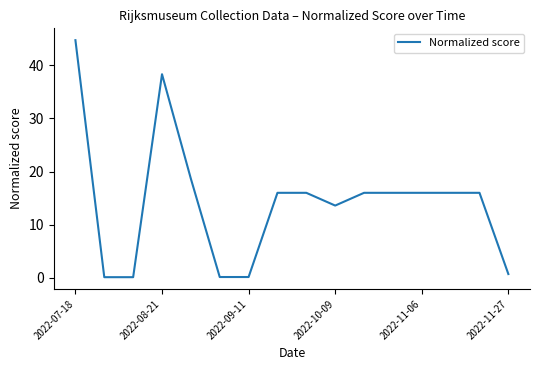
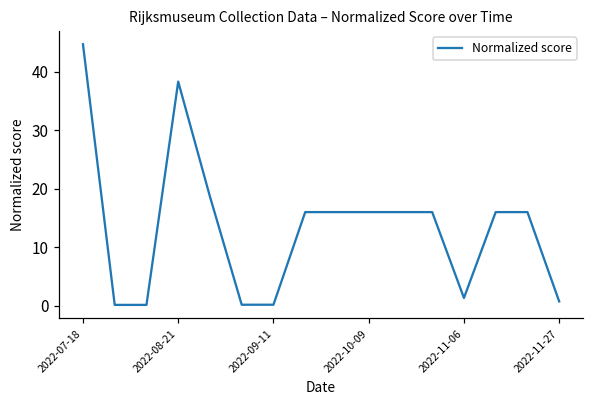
2022-10-09: 14 -> 16
2022-11-06: 16 -> 1
